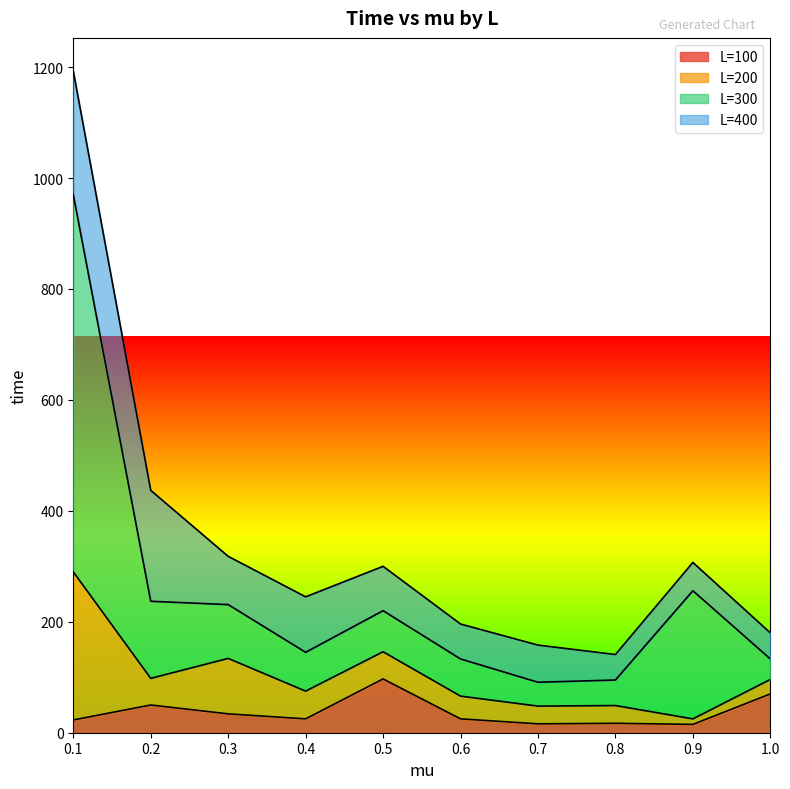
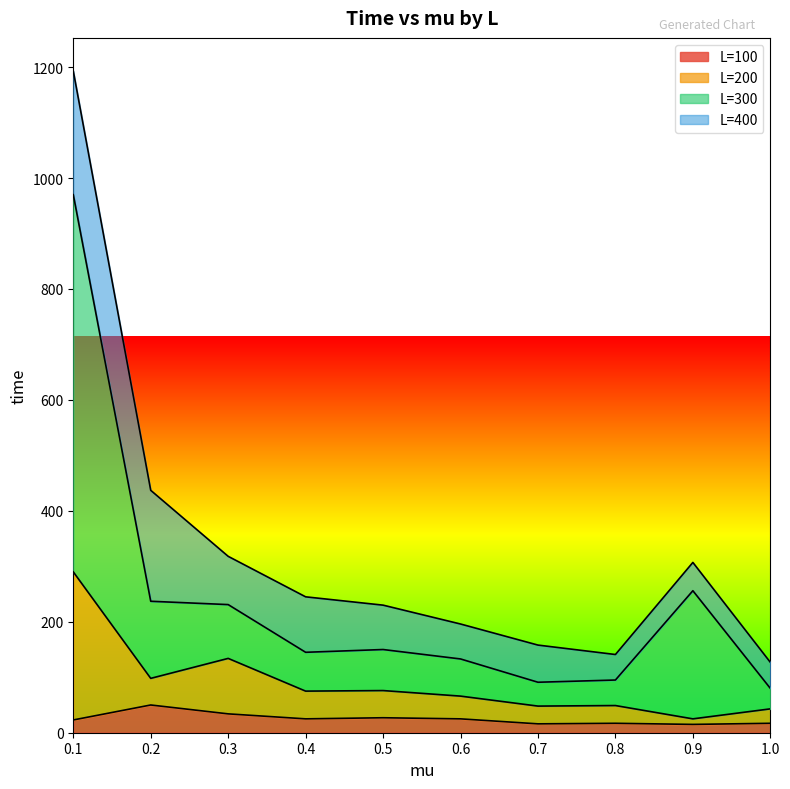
L=100, 0.5: 100 -> 30
L=100, 1.0: 70 -> 20
